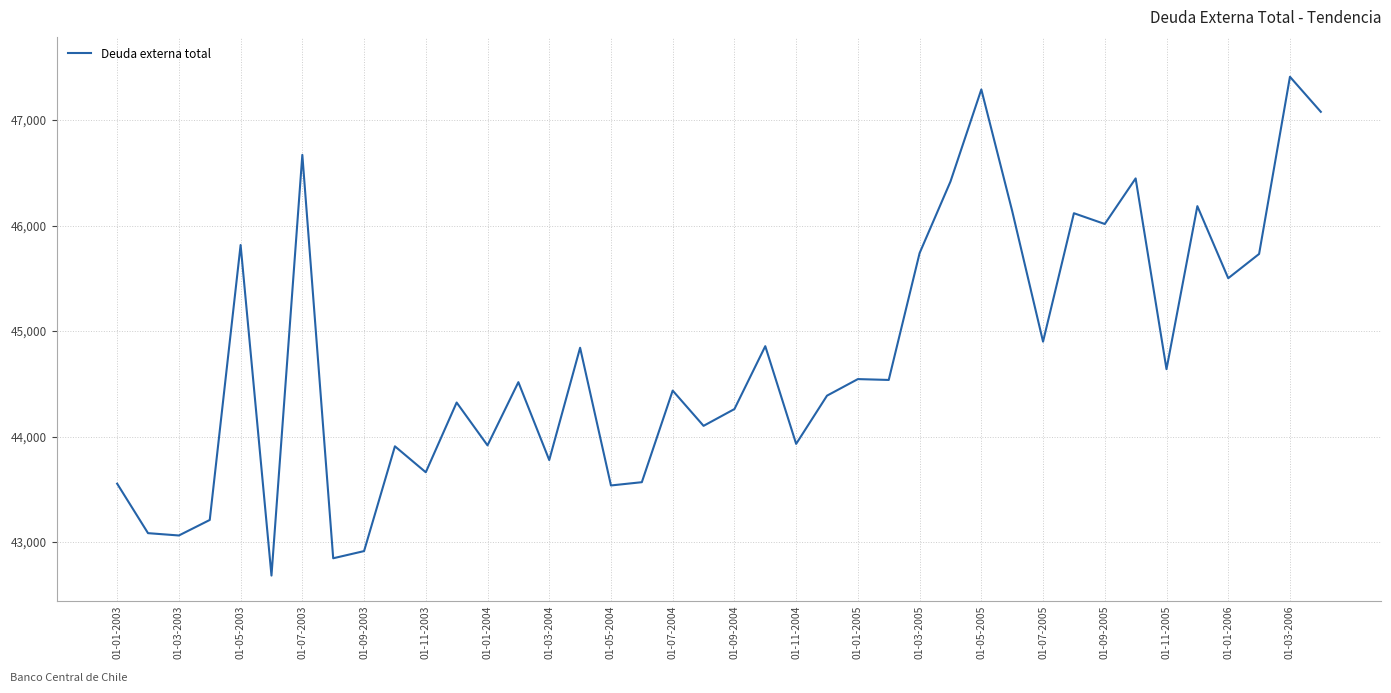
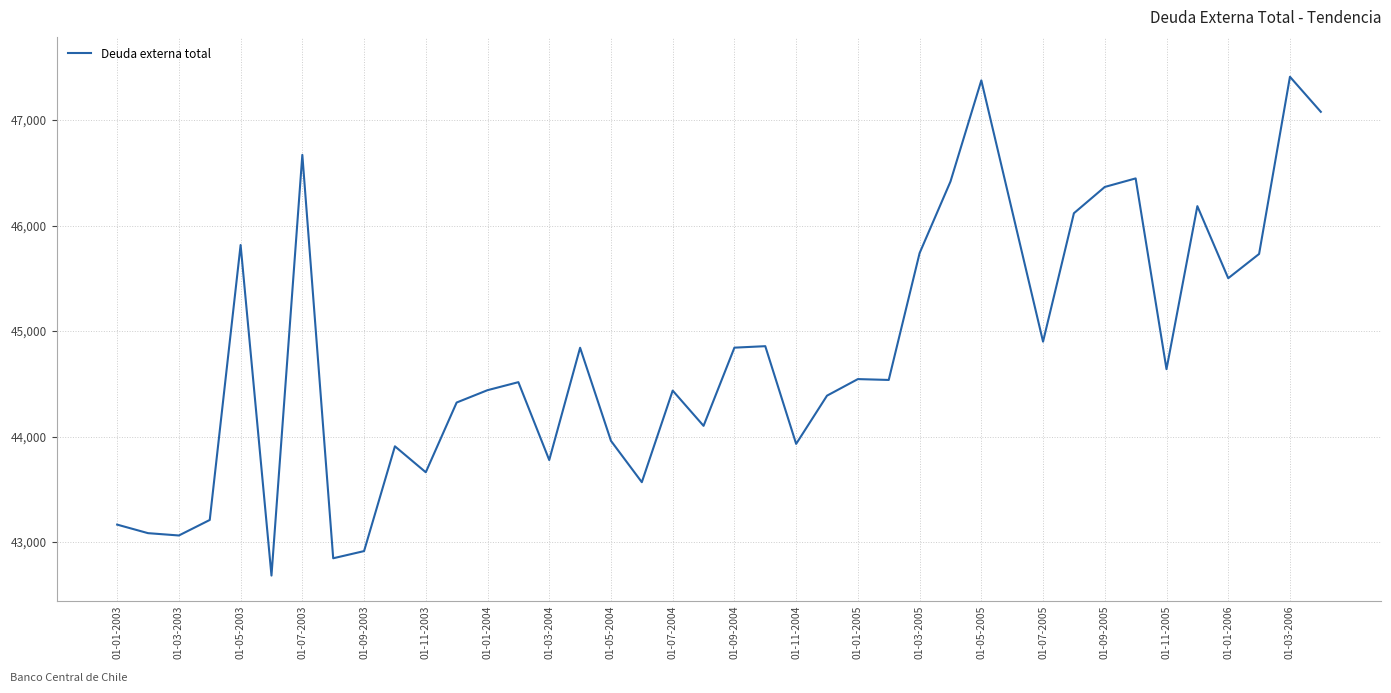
01-01-2003: 43,550 -> 43,170
01-01-2004: 43,920 -> 44,440
01-05-2004: 43,540 -> 43,960
01-09-2004: 44,260 -> 44,840
01-05-2005: 47,290 -> 47,380
01-09-2005: 46,020 -> 46,370
